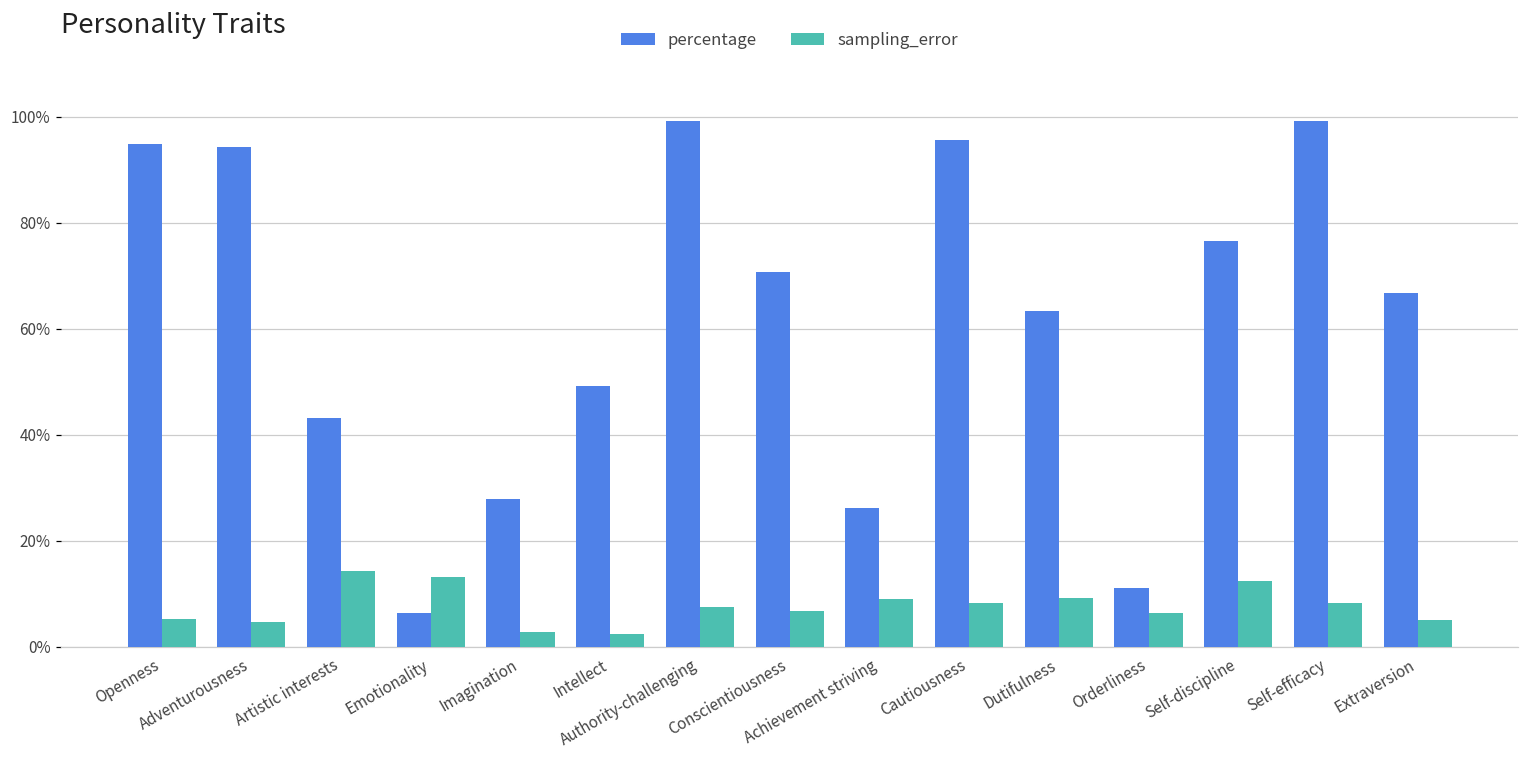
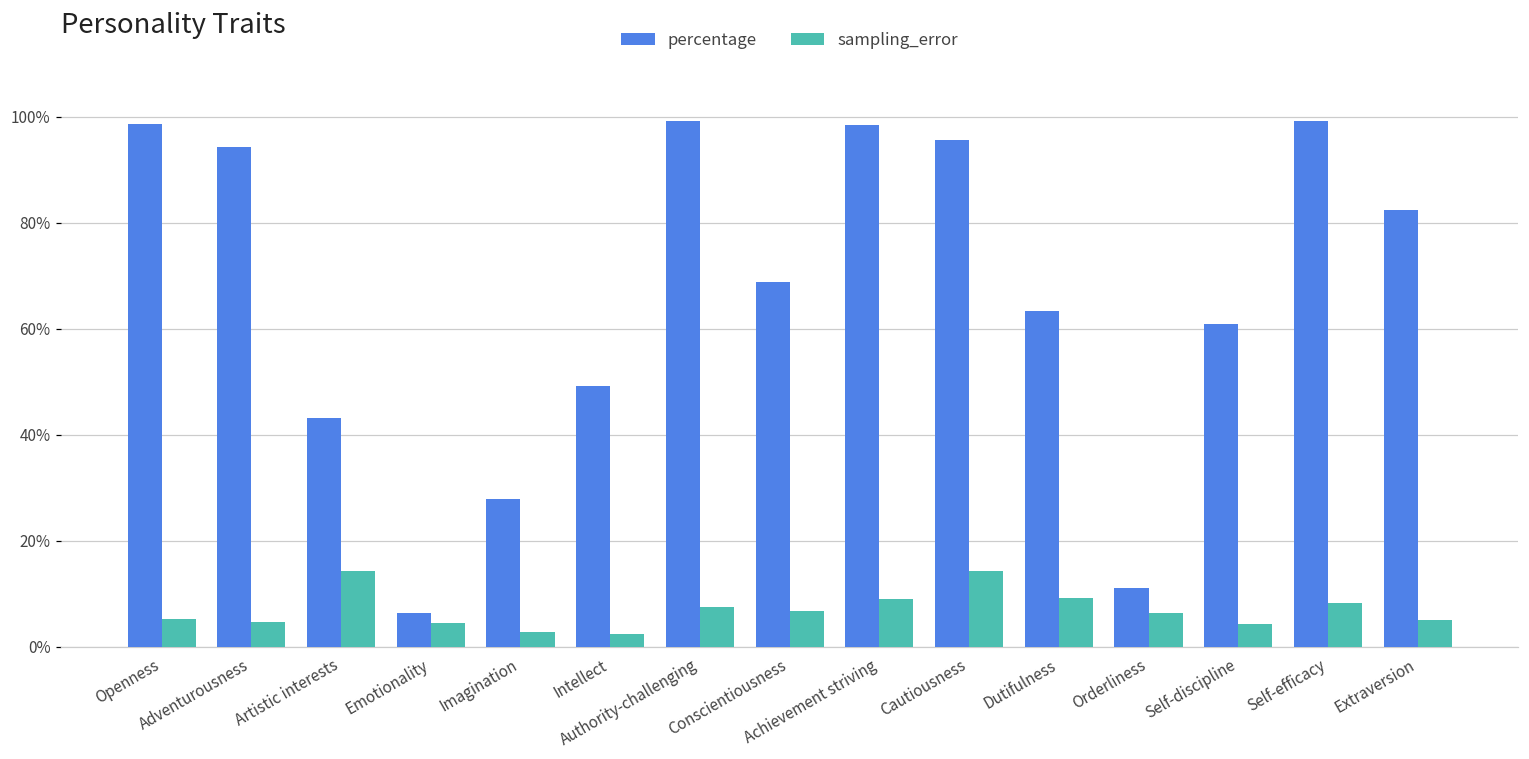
percentage, Openness: 95% -> 99%
sampling_error, Emotionality: 13% -> 4%
percentage, Conscientiousness: 71% -> 69%
percentage, Achievement striving: 26% -> 98%
sampling_error, Cautiousness: 8% -> 14%
percentage, Self-discipline: 76% -> 61%
sampling_error, Self-discipline: 12% -> 4%
percentage, Extraversion: 67% -> 82%
